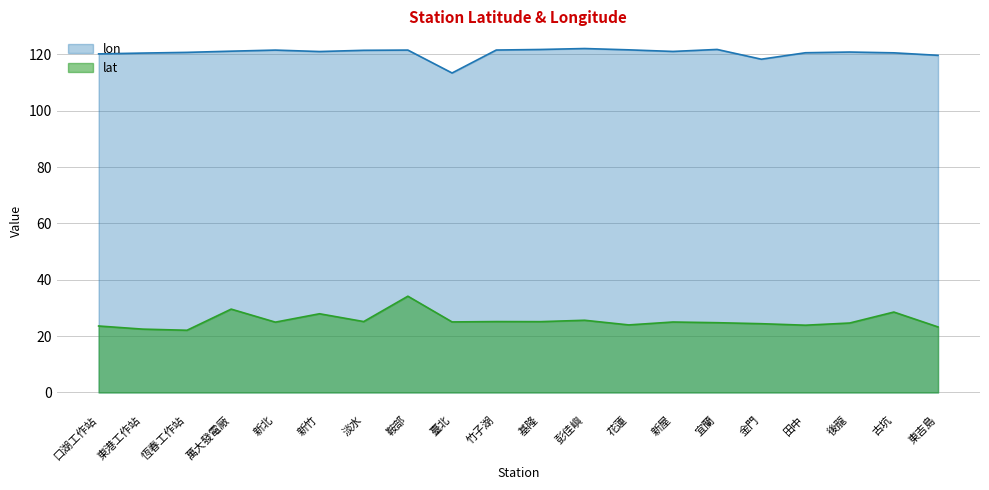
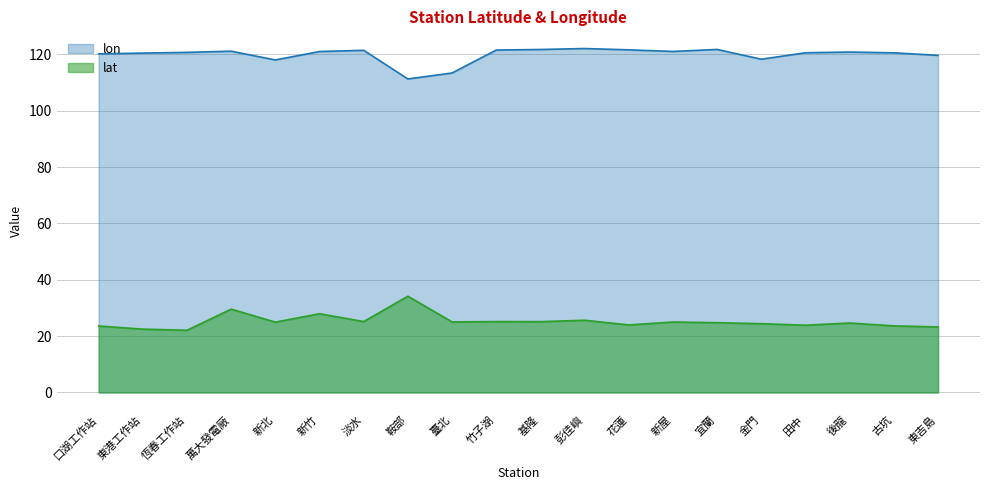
lon, 新北: 122 -> 118
lon, 鞍部: 122 -> 111
lat, 古坑: 29 -> 24
